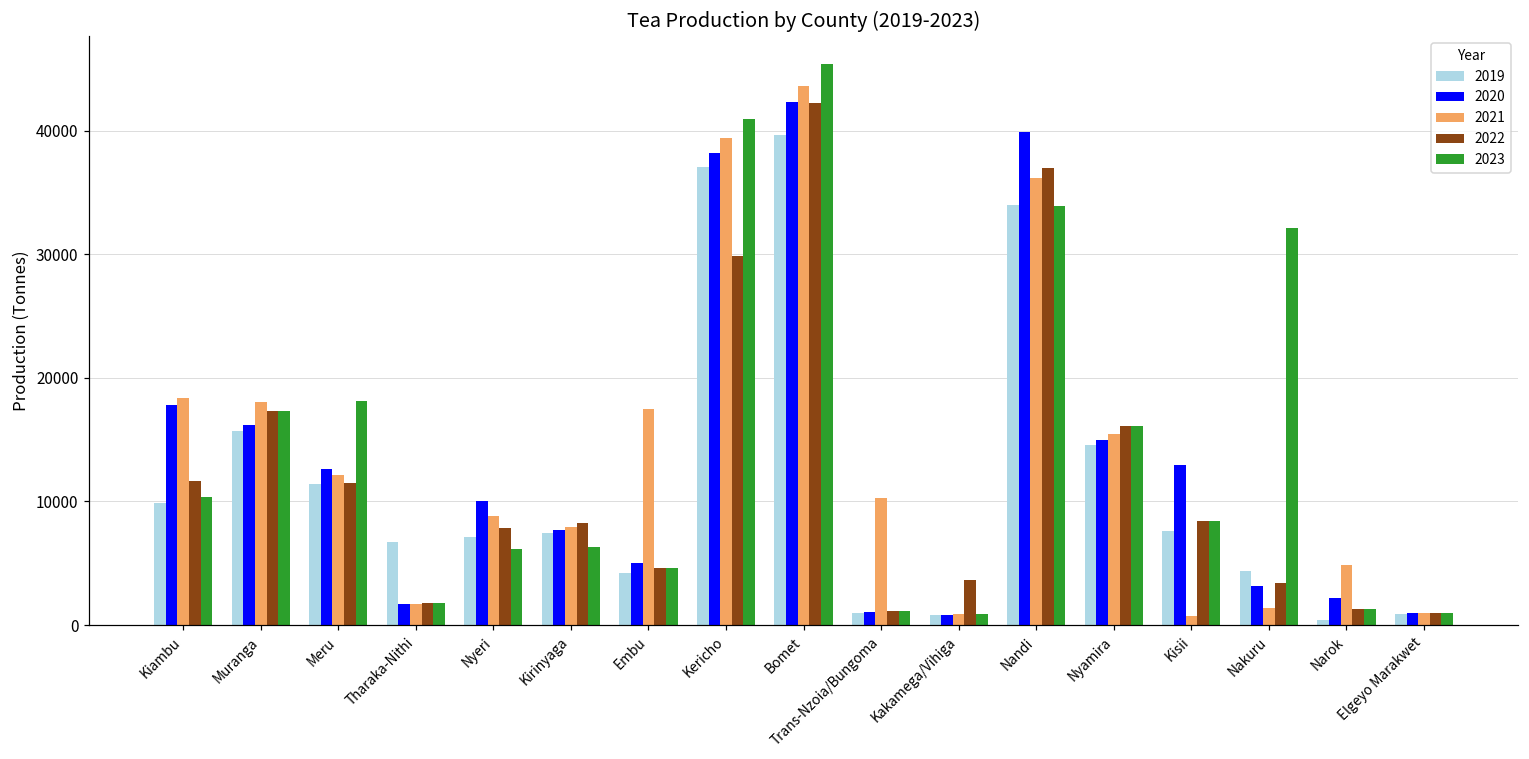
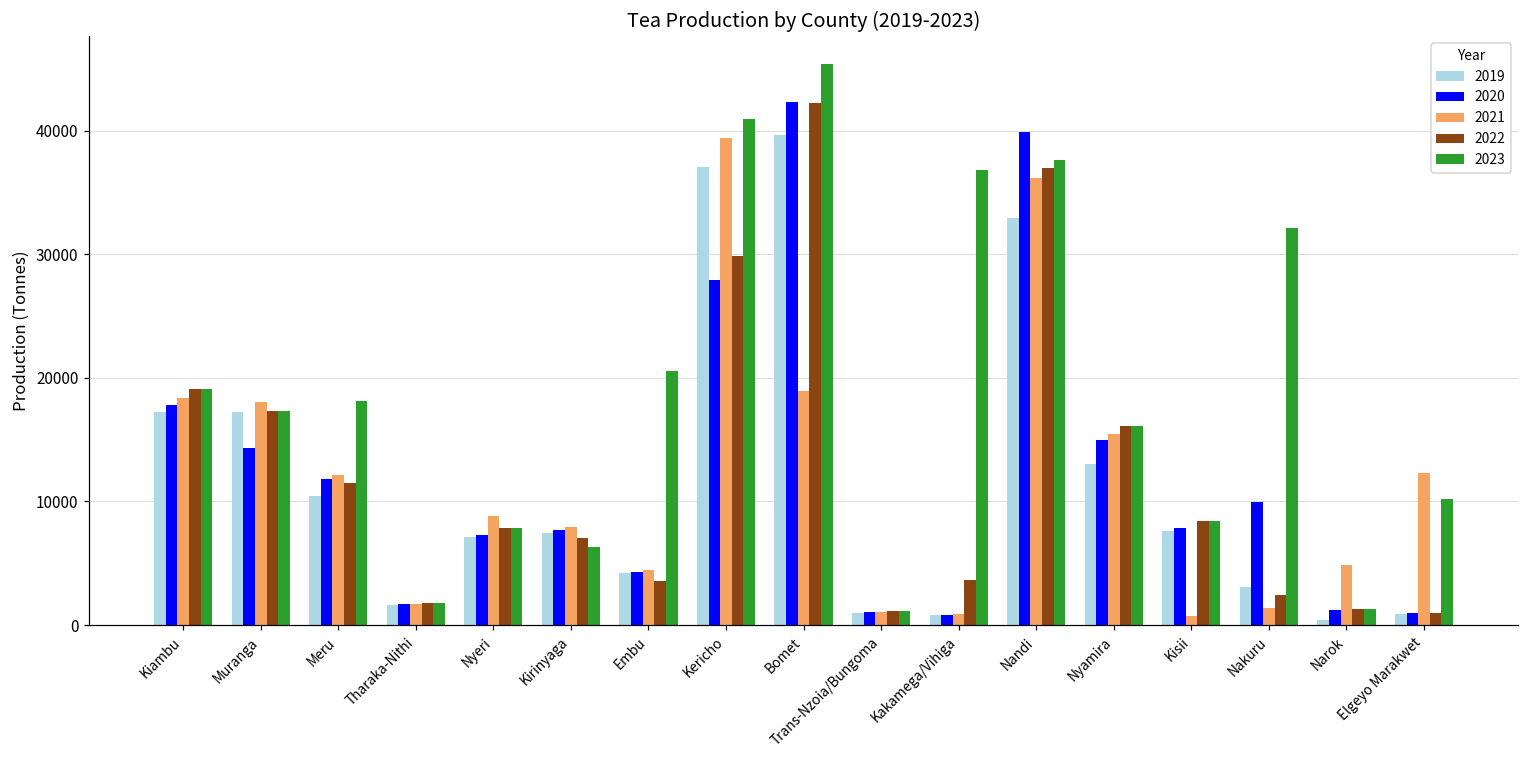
2019, Kiambu: 9800 -> 17300
2022, Kiambu: 11600 -> 19100
2023, Kiambu: 10400 -> 19100
2019, Muranga: 15700 -> 17300
2020, Muranga: 16200 -> 14300
2019, Meru: 11400 -> 10500
2020, Meru: 12600 -> 11800
2019, Tharaka-Nithi: 6700 -> 1600
2020, Nyeri: 10100 -> 7300
2023, Nyeri: 6100 -> 7800
2022, Kirinyaga: 8300 -> 7000
2020, Embu: 5100 -> 4300
2021, Embu: 17500 -> 4400
2022, Embu: 4600 -> 3600
2023, Embu: 4600 -> 20500
2020, Kericho: 38200 -> 27900
2021, Bomet: 43600 -> 19000
2021, Trans-Nzoia/Bungoma: 10300 -> 1100
2023, Kakamega/Vihiga: 900 -> 36800
2019, Nandi: 34000 -> 32900
2023, Nandi: 33900 -> 37600
2019, Nyamira: 14500 -> 13000
2020, Kisii: 13000 -> 7900
2019, Nakuru: 4400 -> 3100
2020, Nakuru: 3100 -> 9900
2022, Nakuru: 3400 -> 2400
2020, Narok: 2200 -> 1200
2021, Elgeyo Marakwet: 1000 -> 12300
2023, Elgeyo Marakwet: 1000 -> 10200
